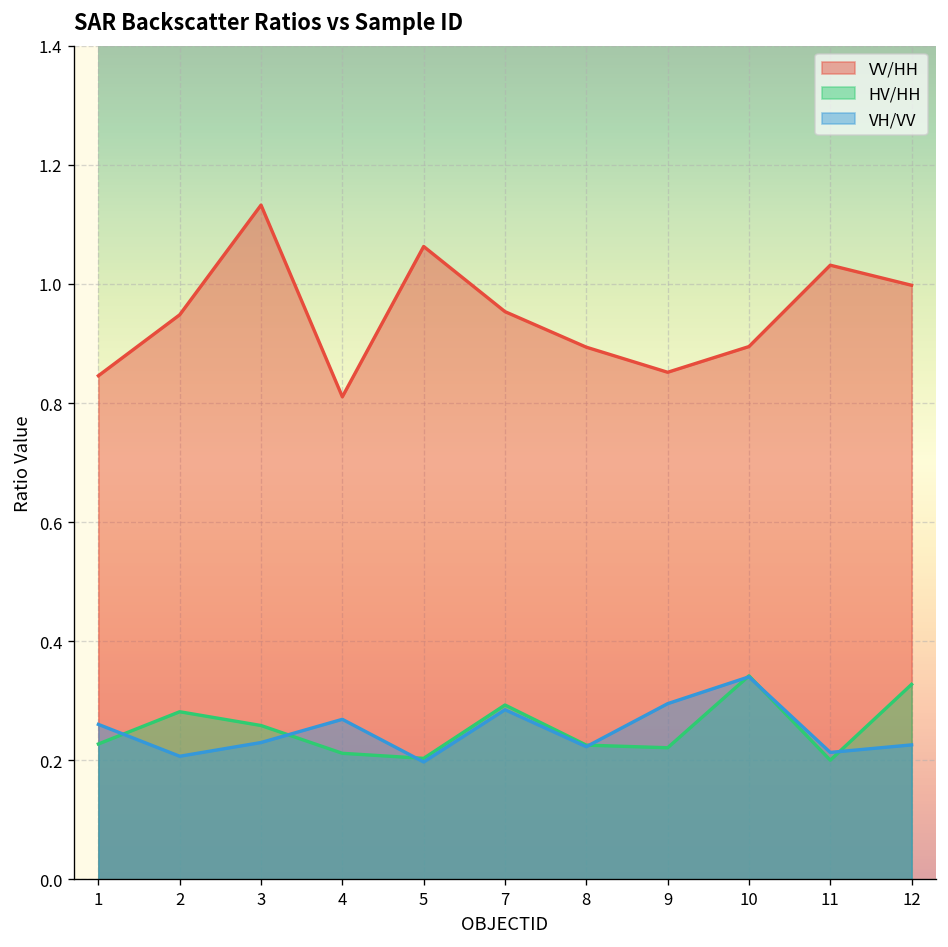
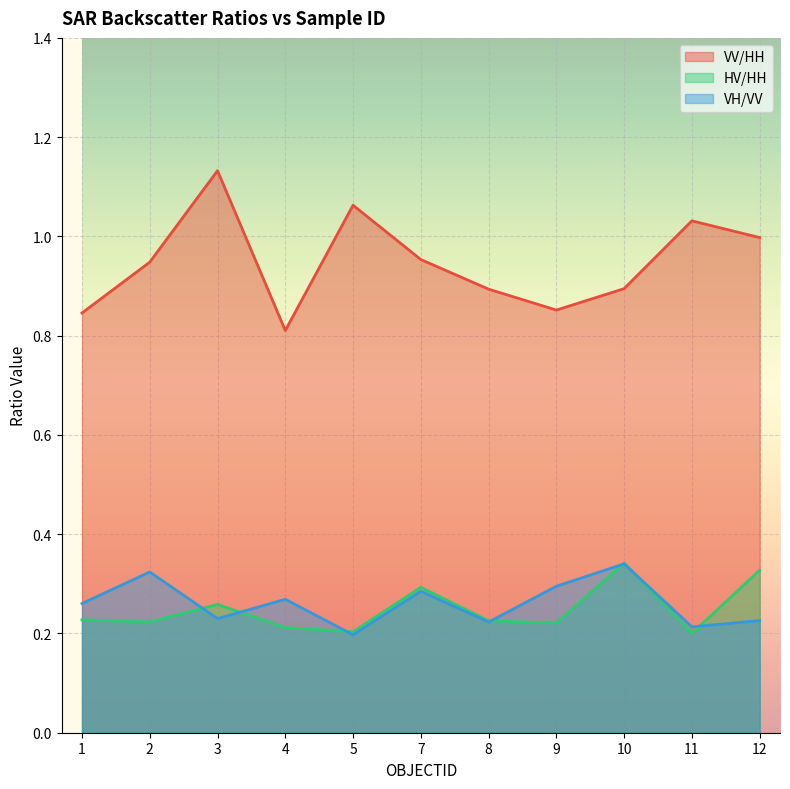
HV/HH, 2: 0.28 -> 0.22
VH/VV, 2: 0.21 -> 0.32
